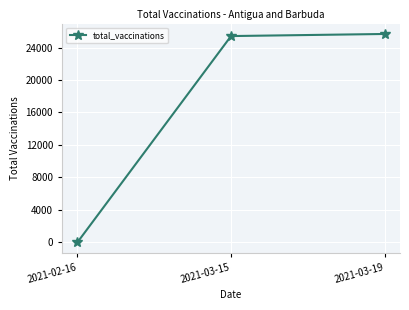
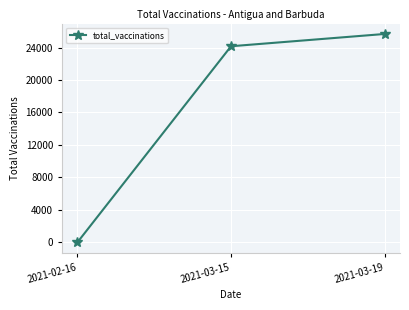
2021-03-15: 25000 -> 24000
